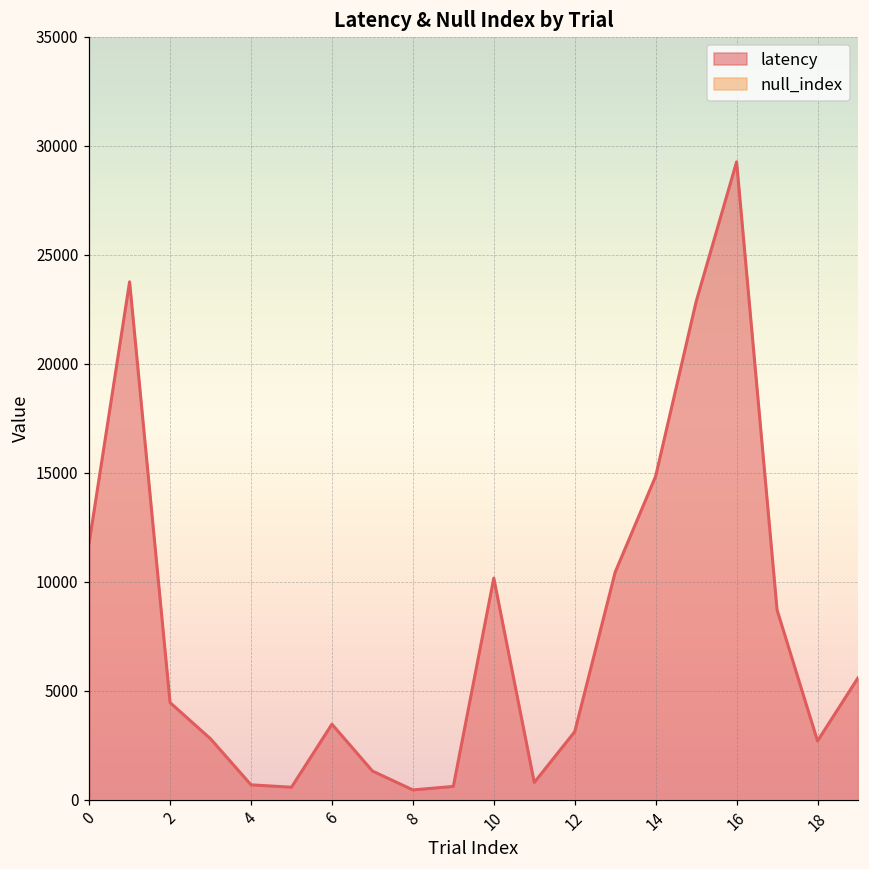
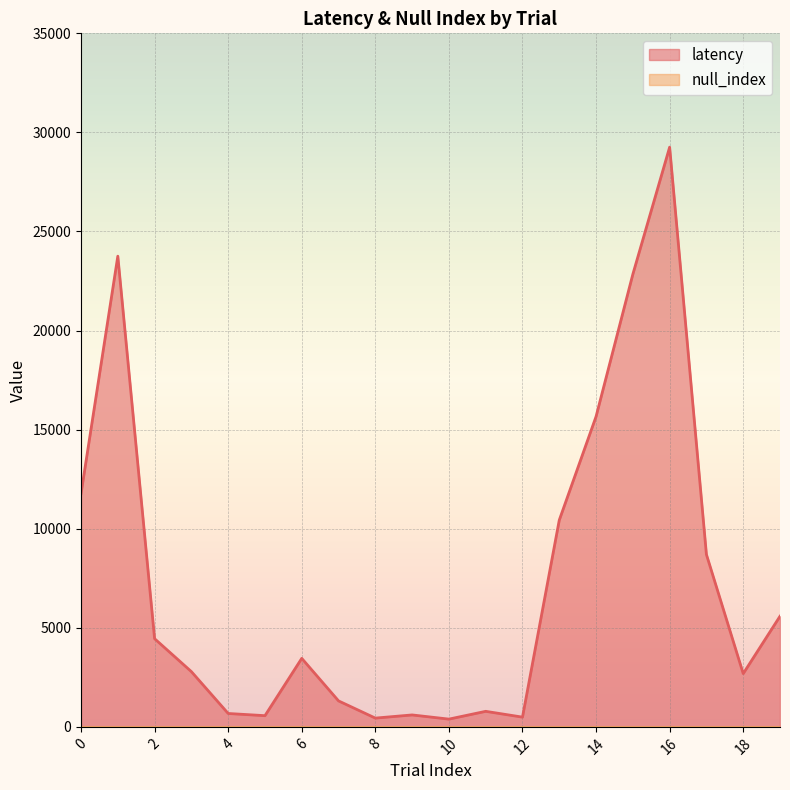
latency, 10: 10200 -> 400
latency, 12: 3100 -> 500
latency, 14: 14800 -> 15700
